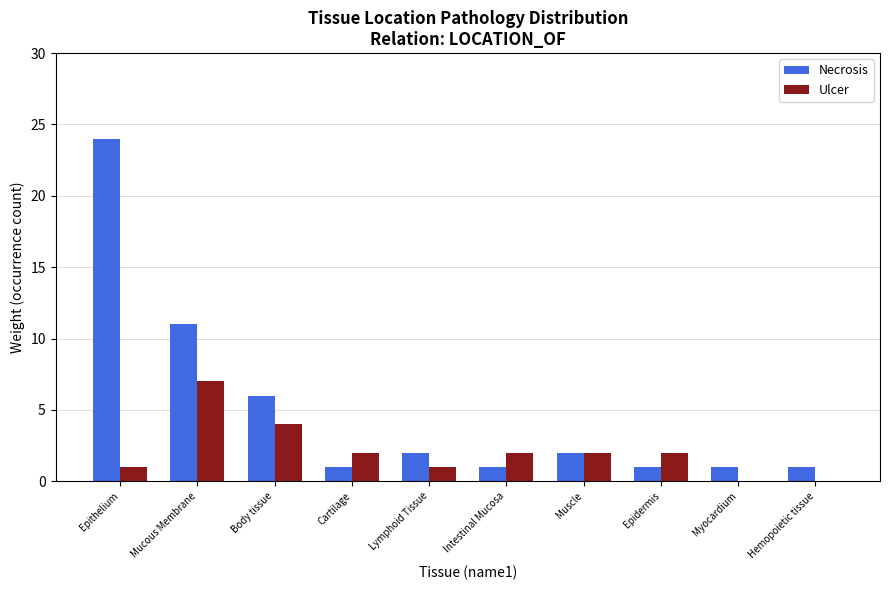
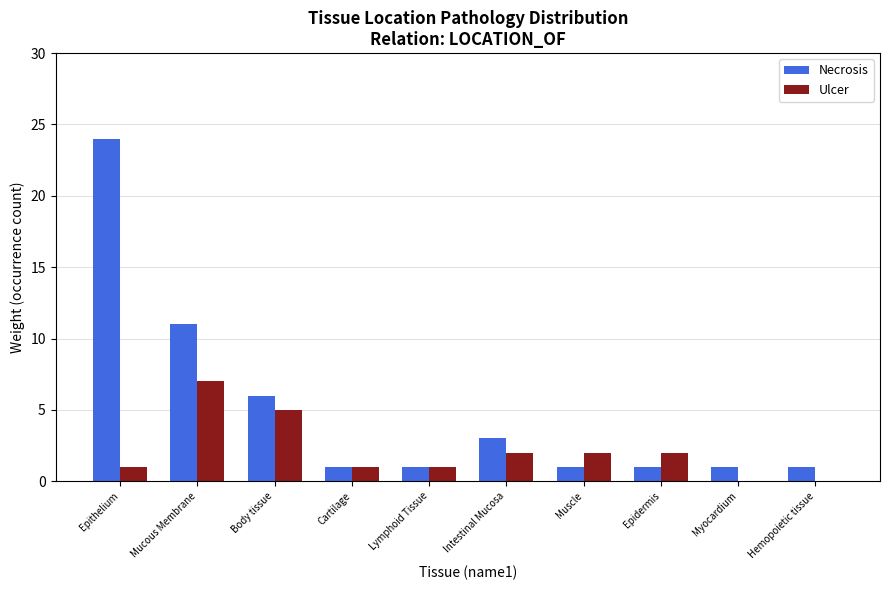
Ulcer, Body tissue: 4 -> 5
Ulcer, Cartilage: 2 -> 1
Necrosis, Lymphoid Tissue: 2 -> 1
Necrosis, Intestinal Mucosa: 1 -> 3
Necrosis, Muscle: 2 -> 1
